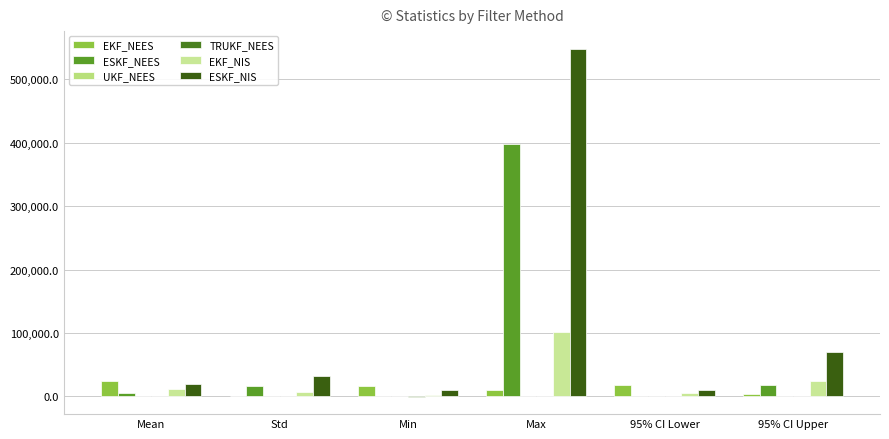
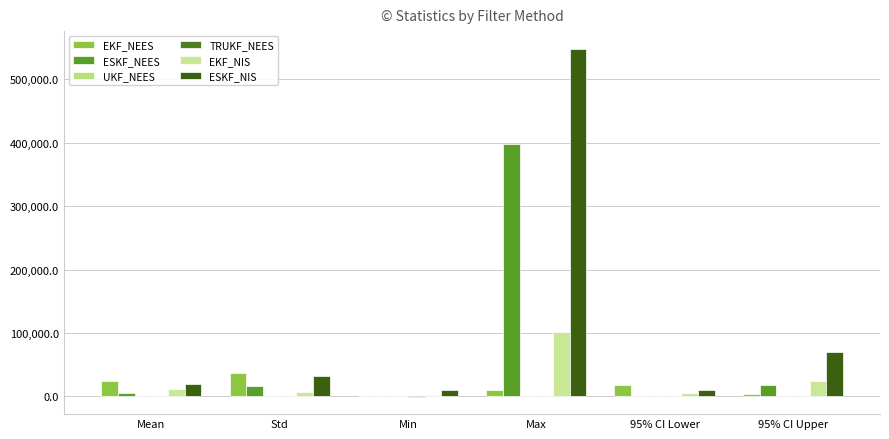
EKF_NEES, Std: 0 -> 40,000
EKF_NEES, Min: 20,000 -> 0
